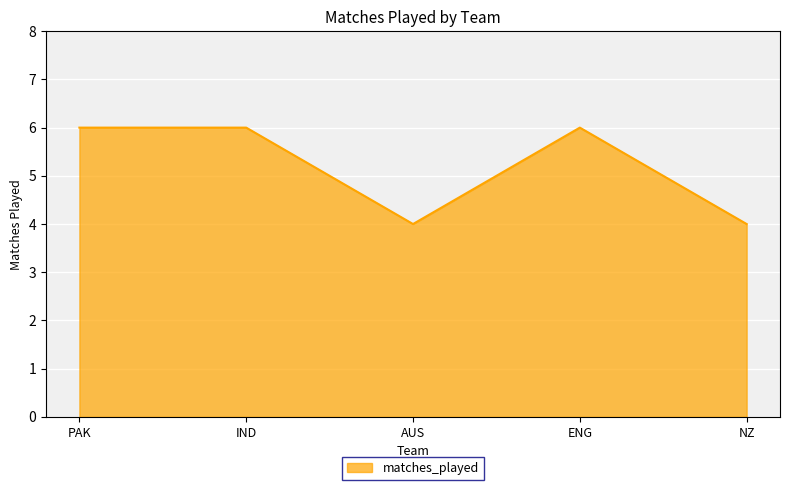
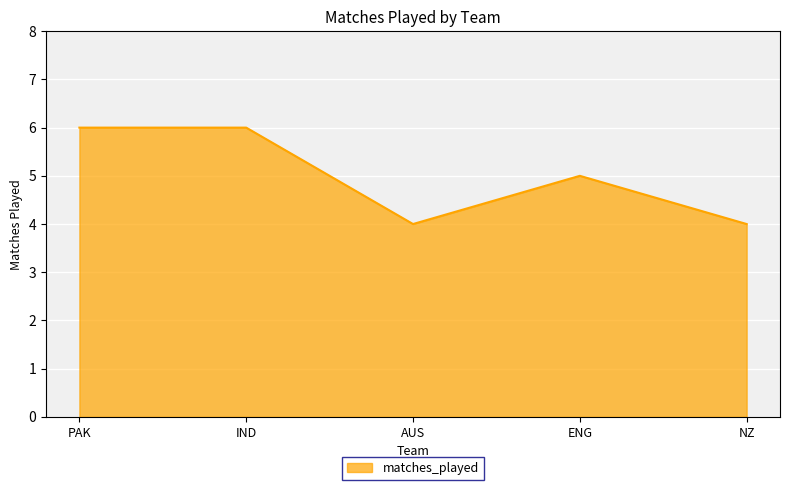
ENG: 6 -> 5
